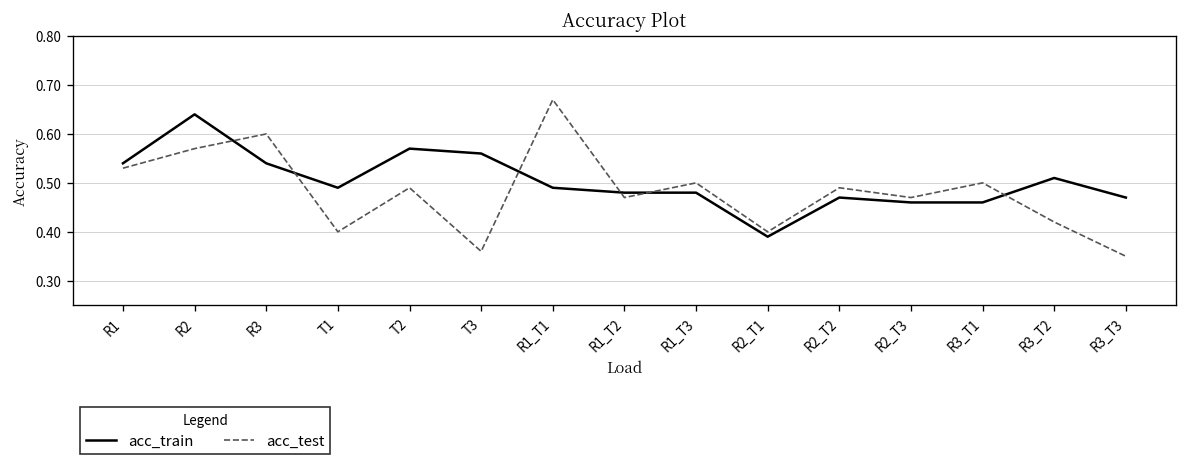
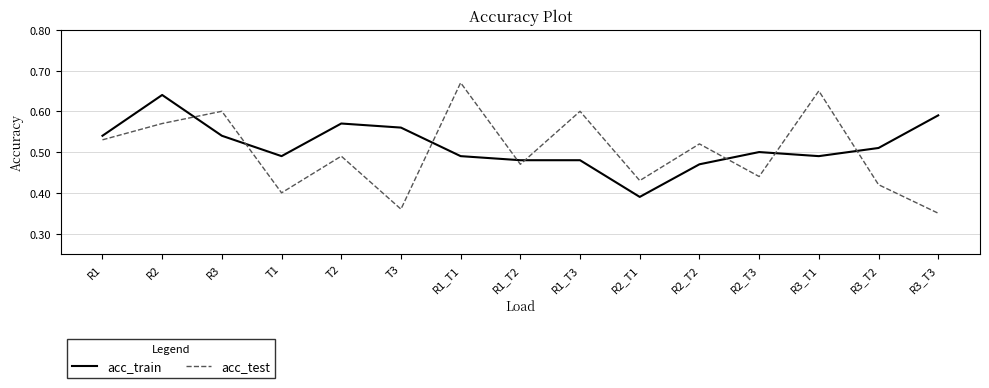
acc_test, R1_T3: 0.5 -> 0.6
acc_test, R2_T1: 0.40 -> 0.43
acc_test, R2_T2: 0.49 -> 0.52
acc_train, R2_T3: 0.46 -> 0.50
acc_test, R2_T3: 0.47 -> 0.44
acc_train, R3_T1: 0.46 -> 0.49
acc_test, R3_T1: 0.50 -> 0.65
acc_train, R3_T3: 0.47 -> 0.59
